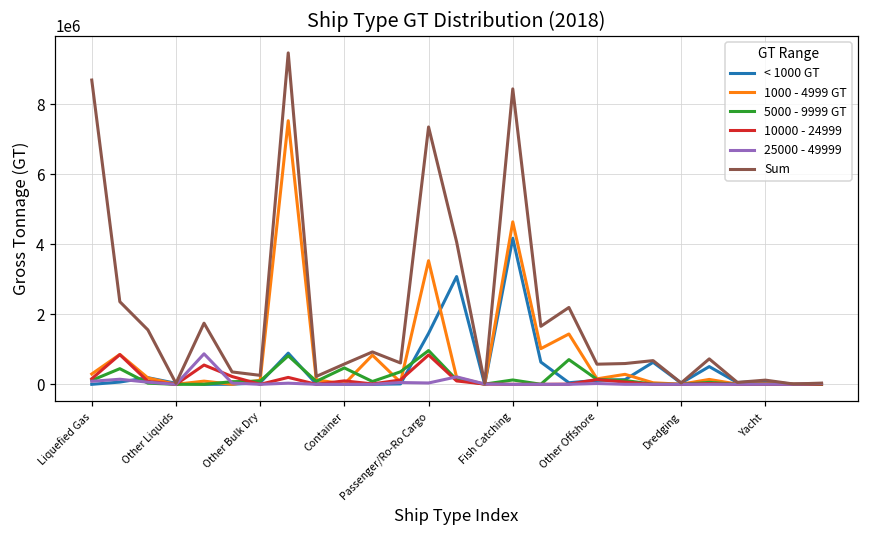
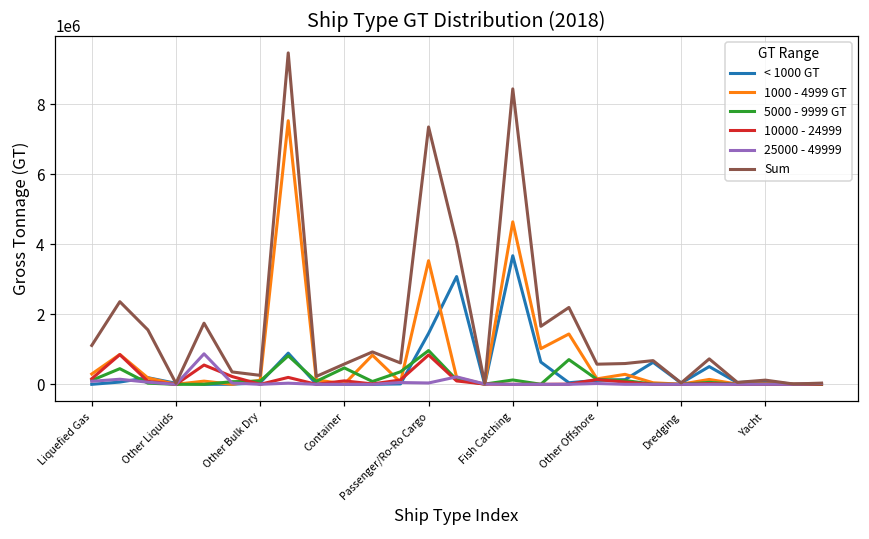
Sum, Liquefied Gas: 8700000 -> 1100000
< 1000 GT, Fish Catching: 4200000 -> 3700000
